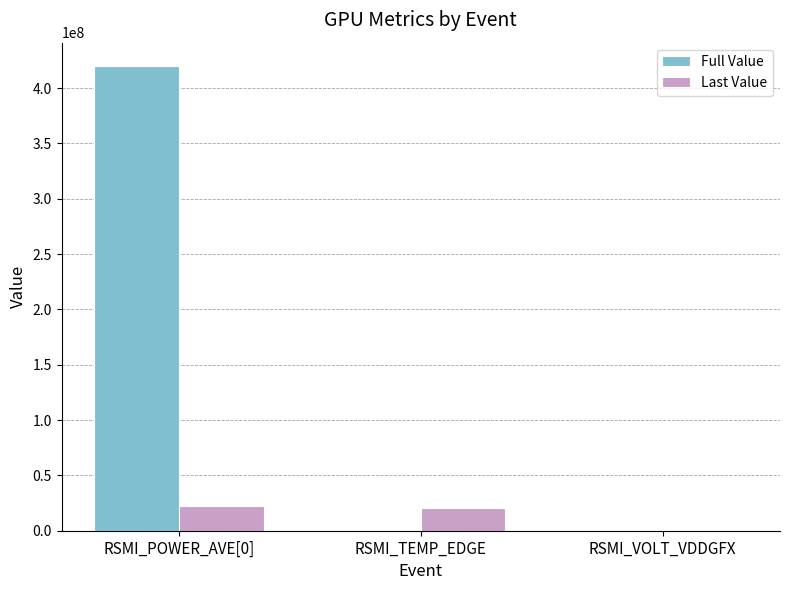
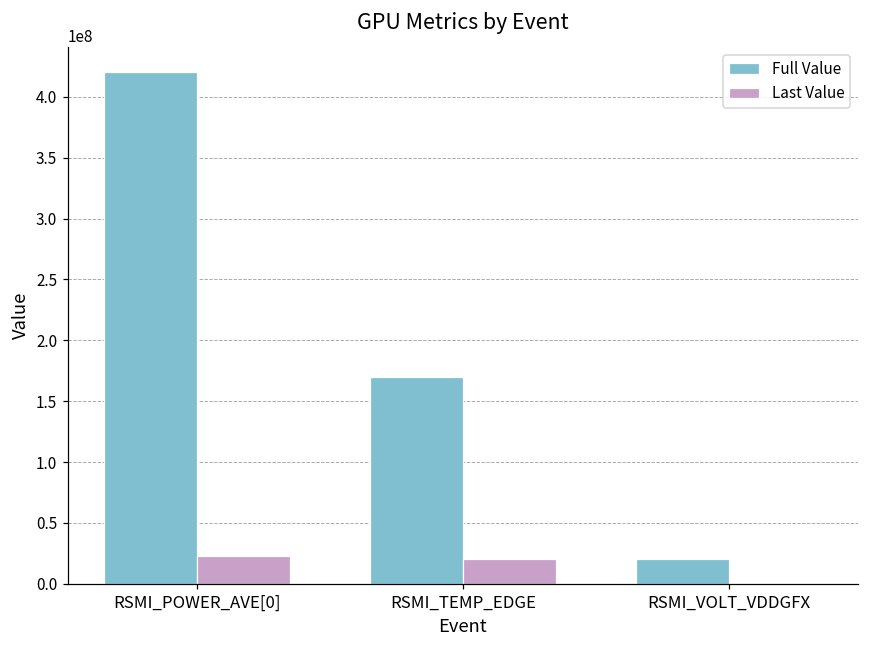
Full Value, RSMI_TEMP_EDGE: 0 -> 170000000
Full Value, RSMI_VOLT_VDDGFX: 0 -> 20000000
